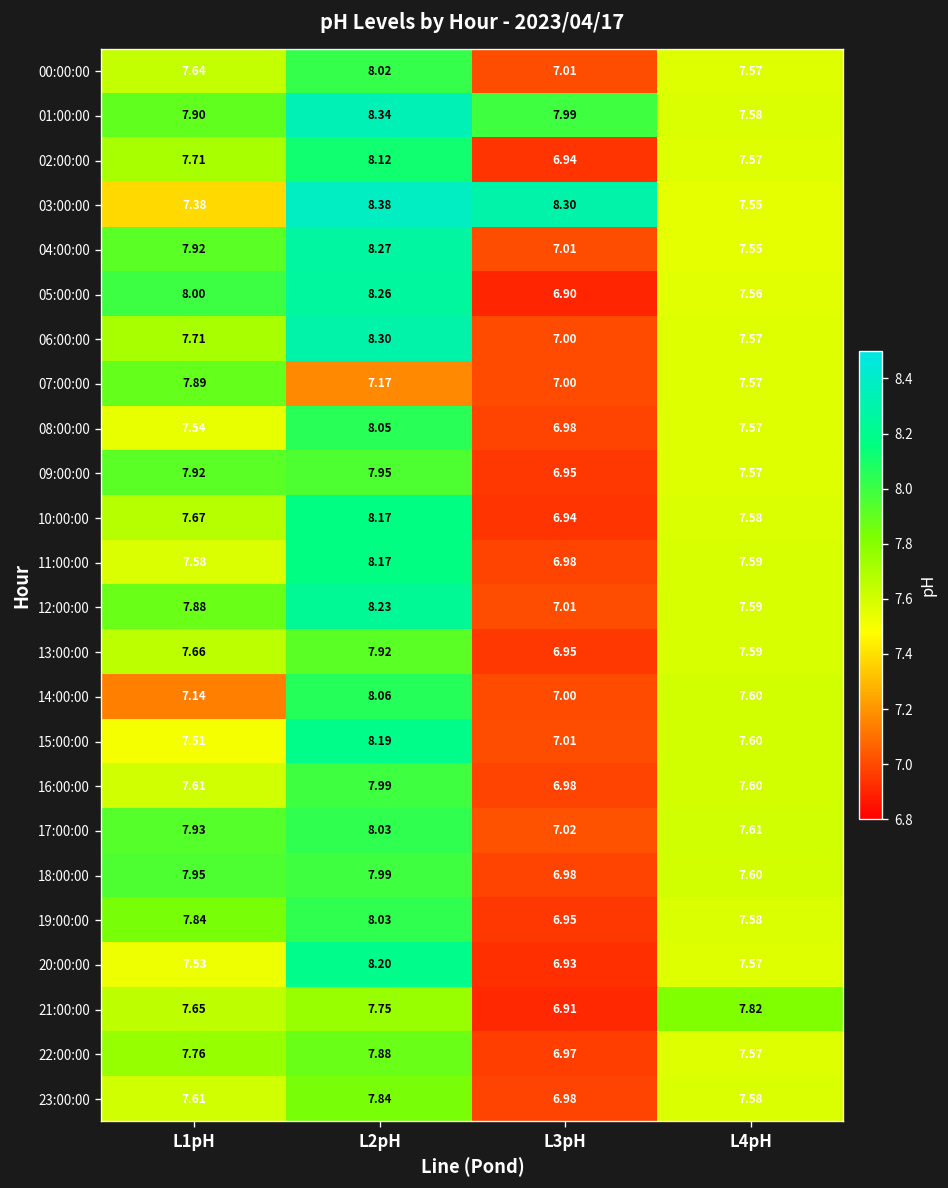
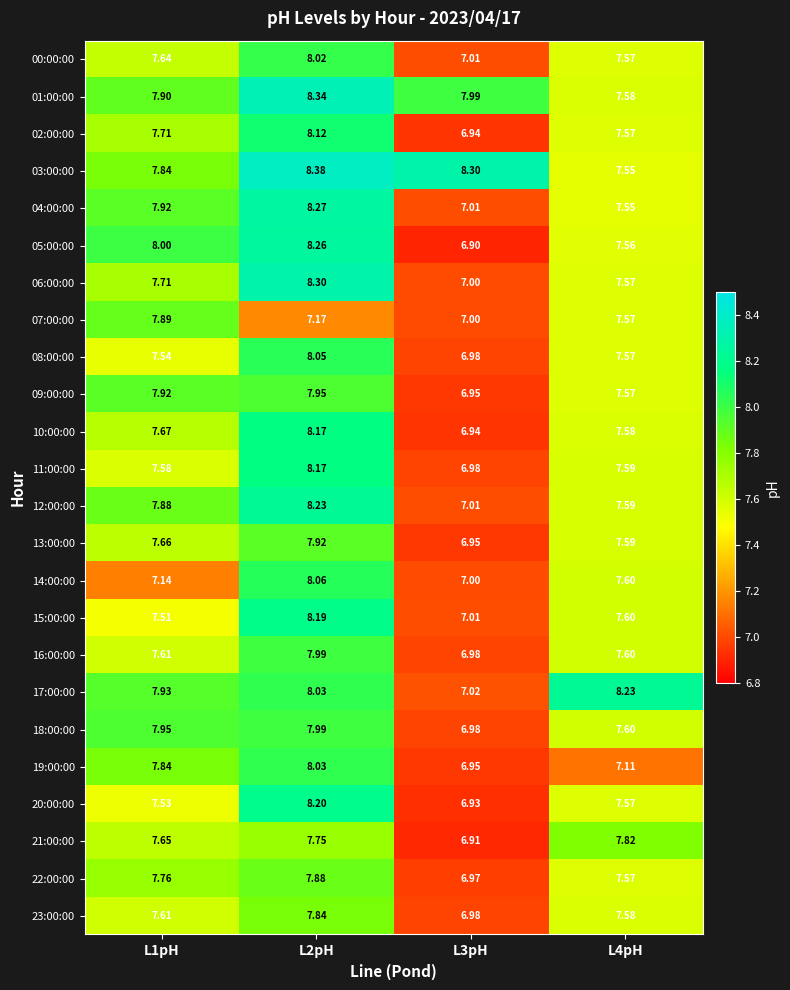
03:00:00, L1pH: 7.38 -> 7.84
17:00:00, L4pH: 7.61 -> 8.23
19:00:00, L4pH: 7.58 -> 7.11
